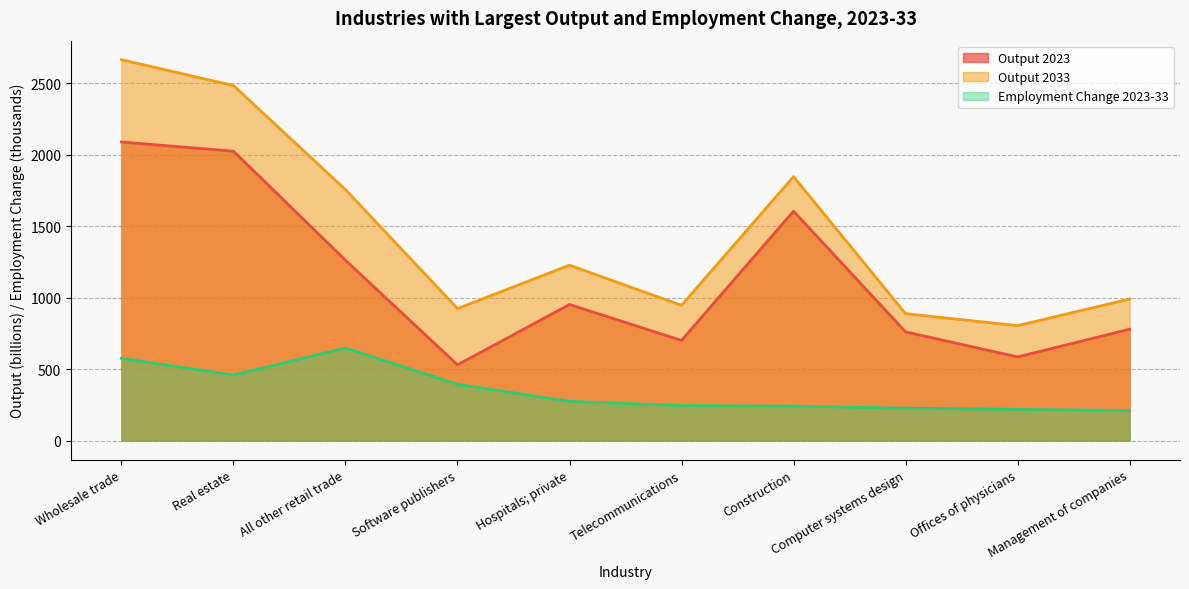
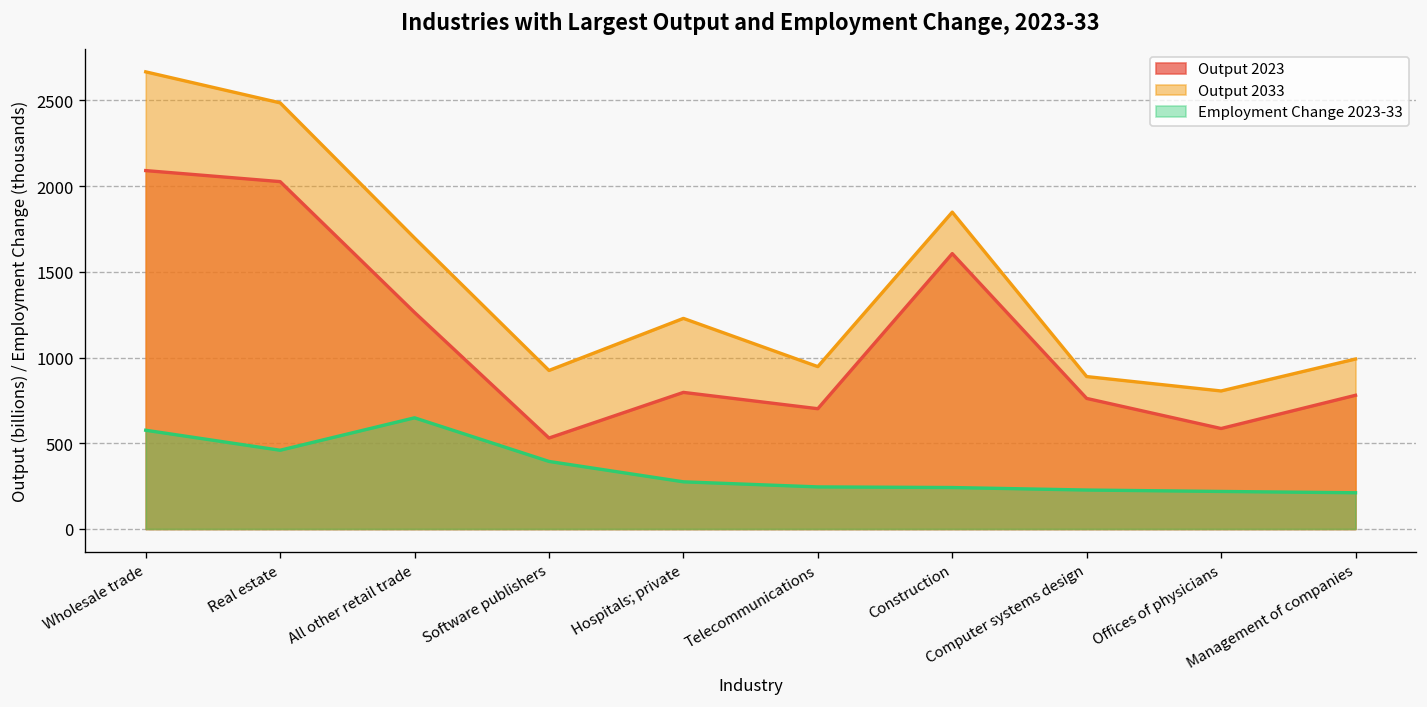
Output 2033, All other retail trade: 1760 -> 1700
Output 2023, Hospitals; private: 950 -> 800
